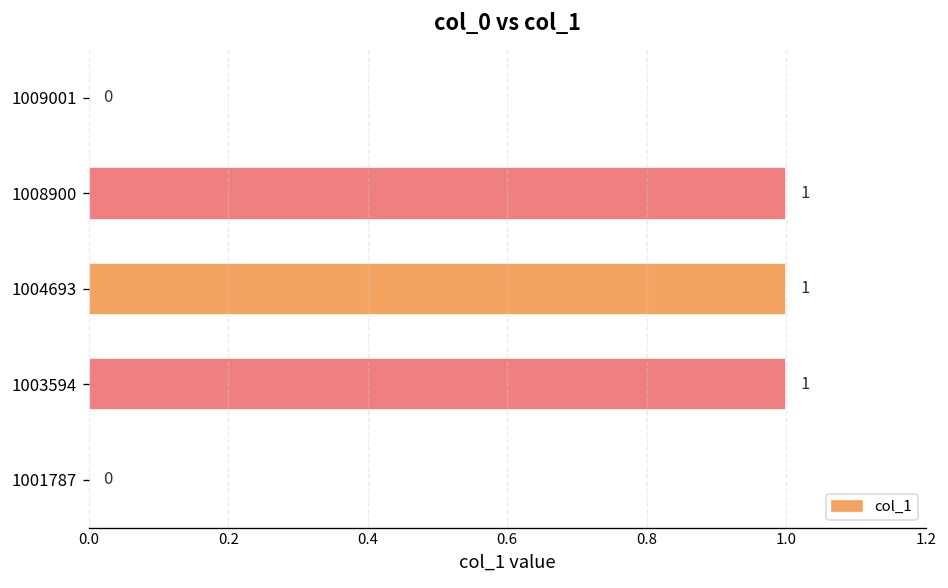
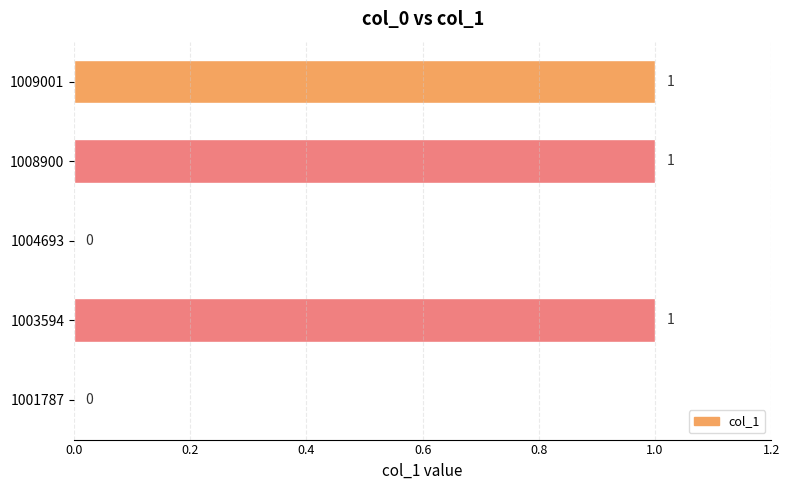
1009001: 0 -> 1
1004693: 1 -> 0
